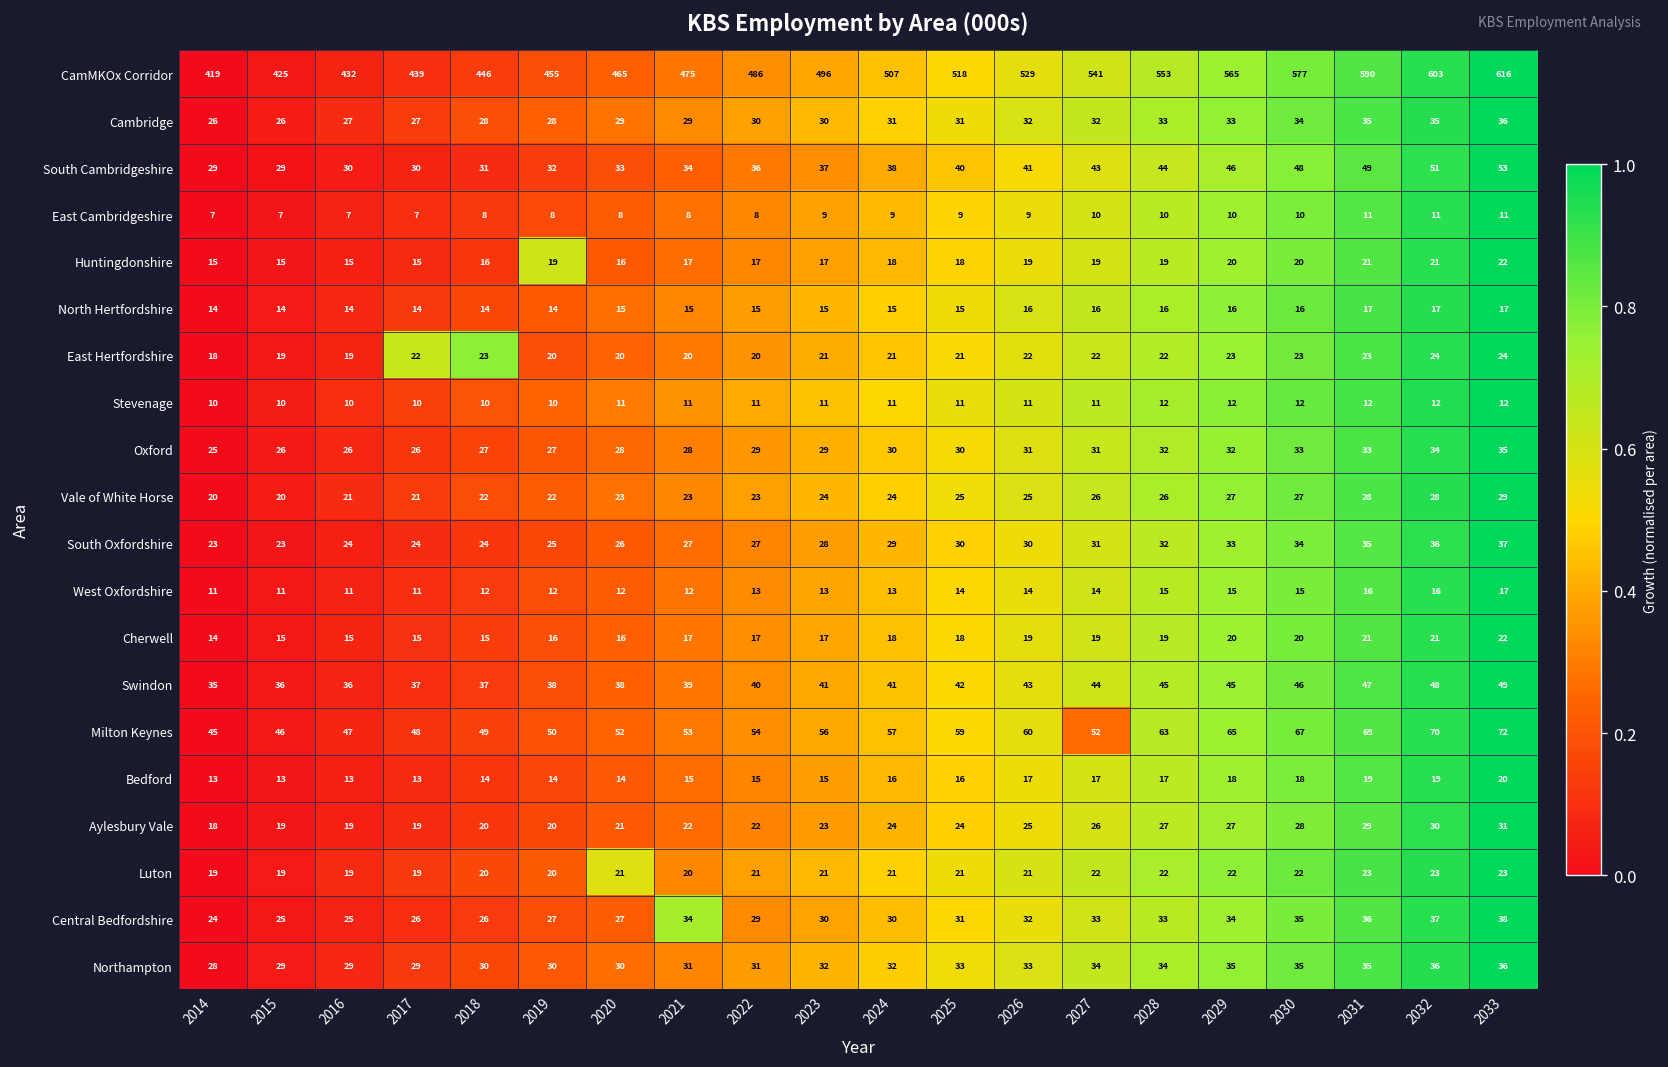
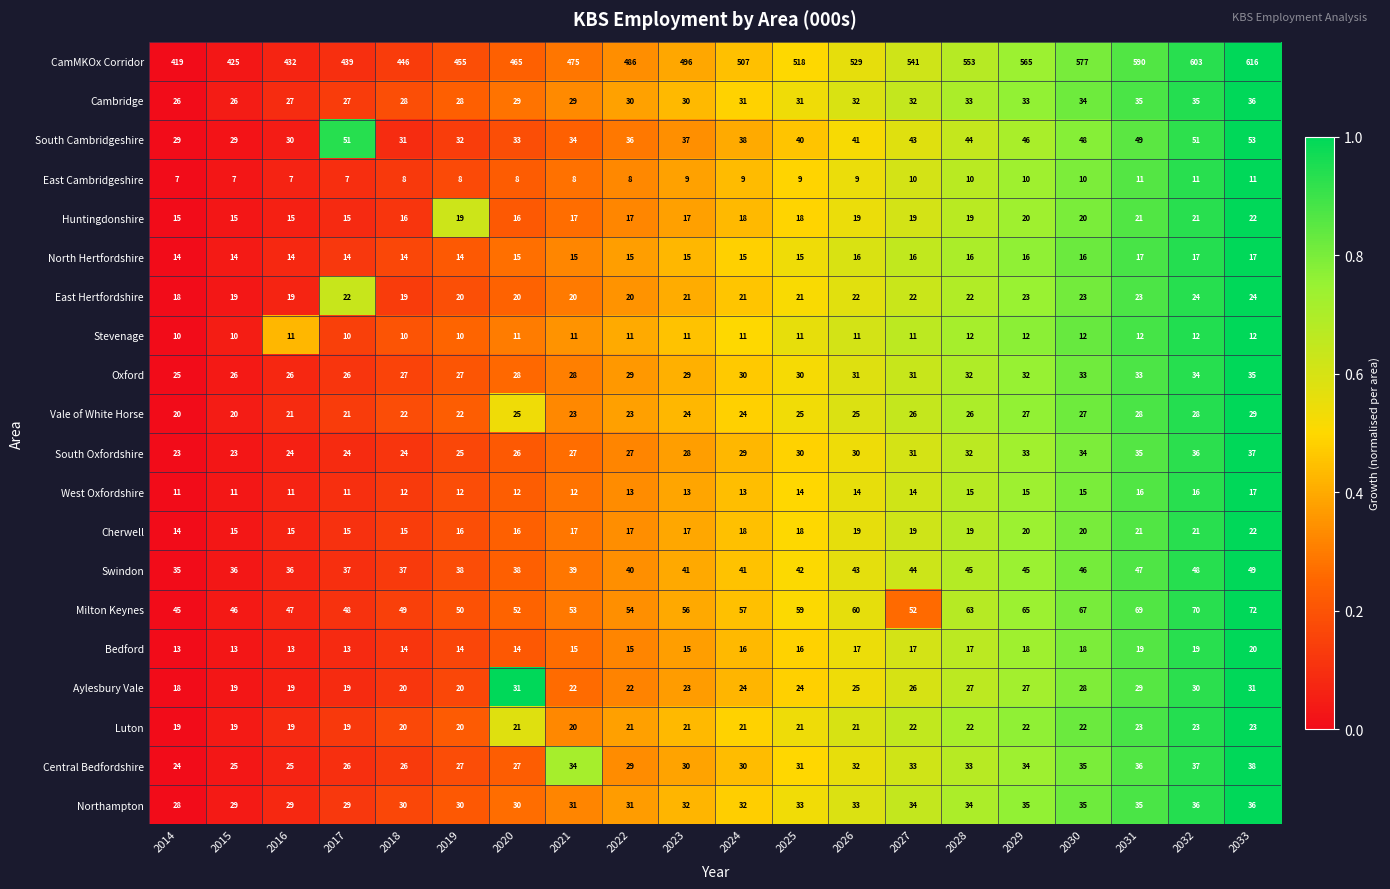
South Cambridgeshire, 2017: 30 -> 51
East Hertfordshire, 2018: 23 -> 19
Stevenage, 2016: 10 -> 11
Vale of White Horse, 2020: 23 -> 25
Aylesbury Vale, 2020: 21 -> 31
